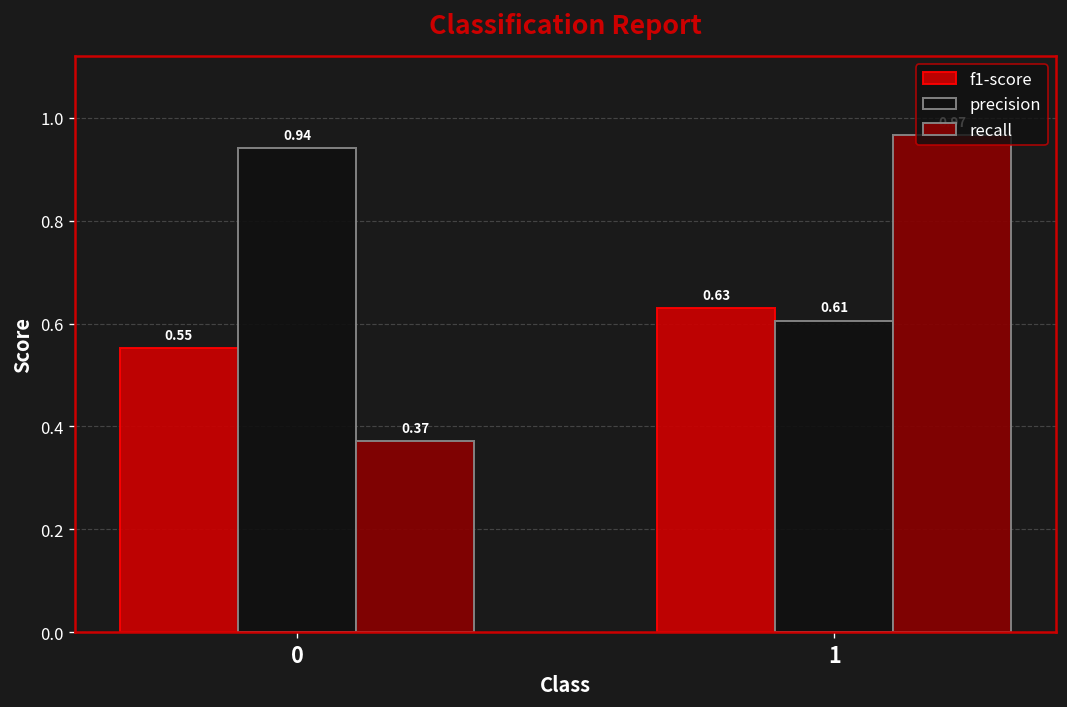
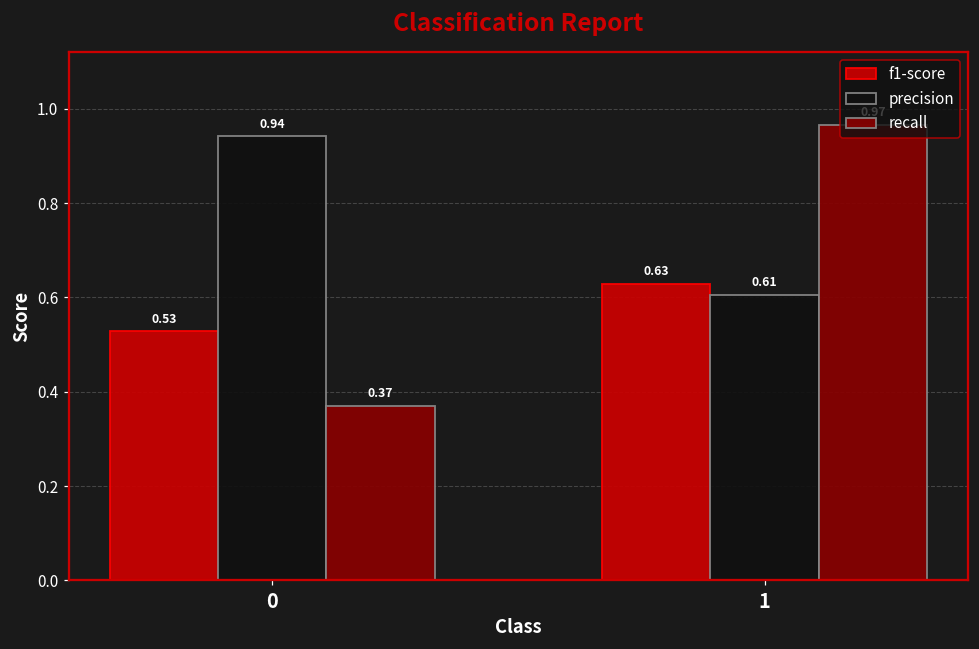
f1-score, 0: 0.55 -> 0.53
